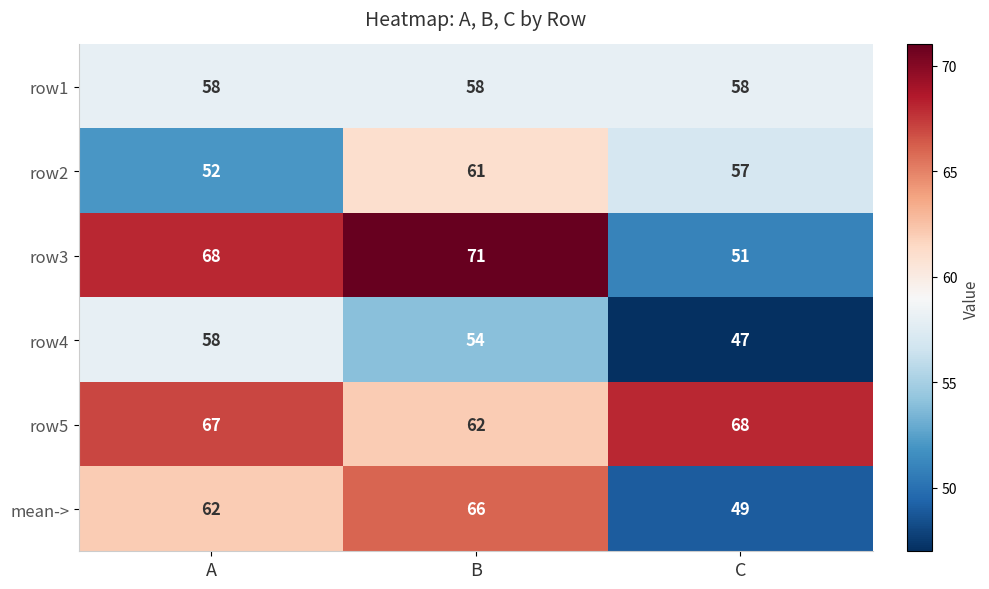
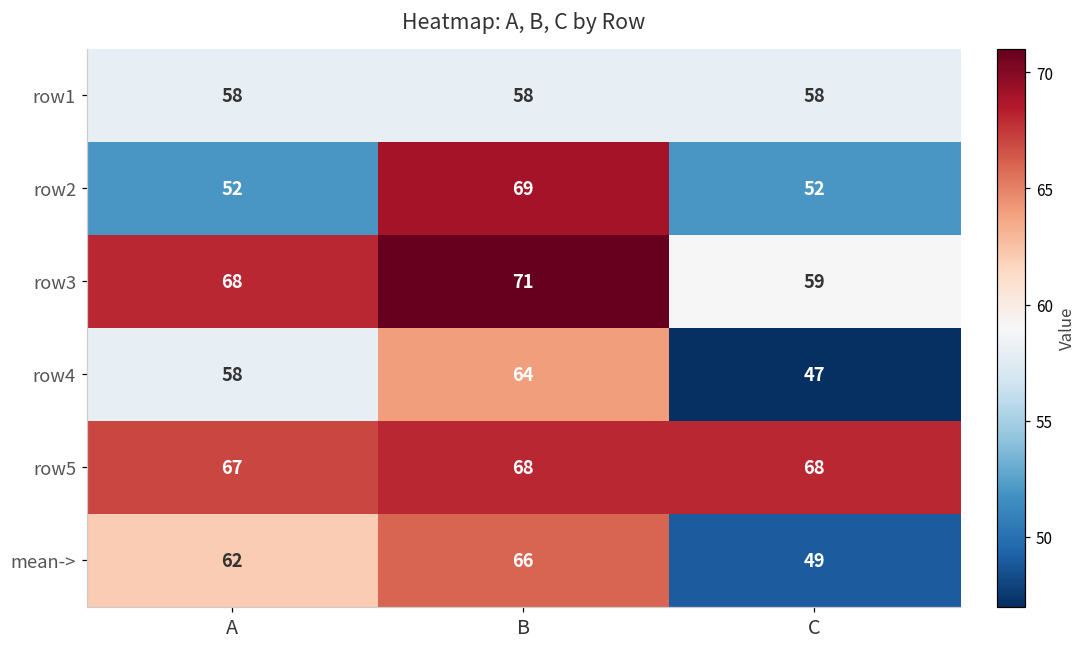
row2, B: 61 -> 69
row2, C: 57 -> 52
row3, C: 51 -> 59
row4, B: 54 -> 64
row5, B: 62 -> 68
